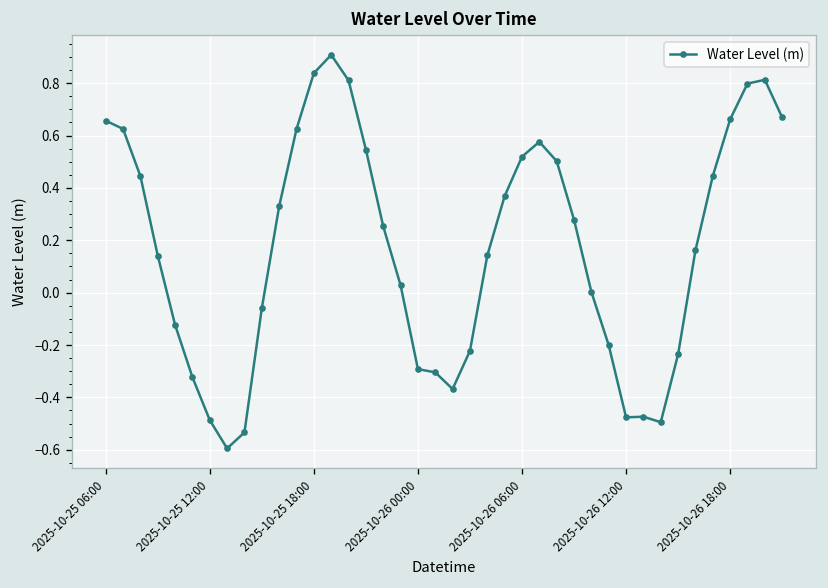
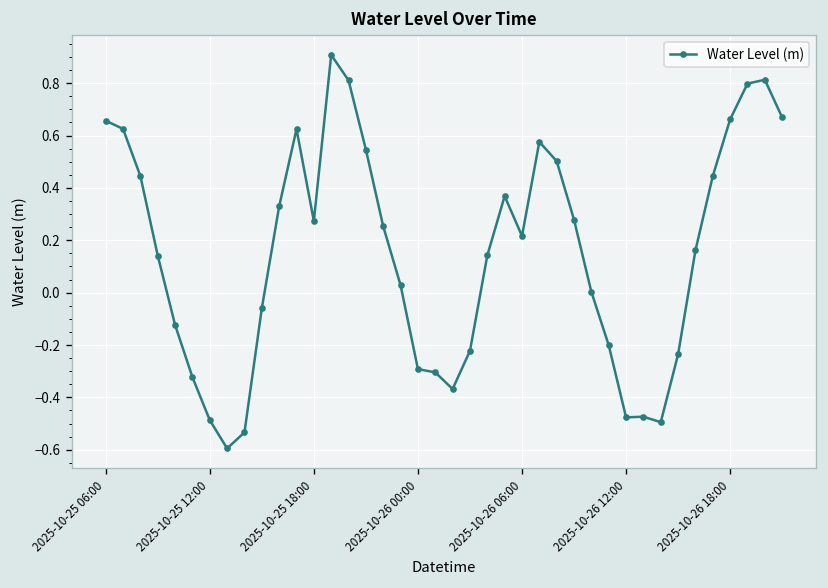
2025-10-25 18:00: 0.84 -> 0.27
2025-10-26 06:00: 0.52 -> 0.22
